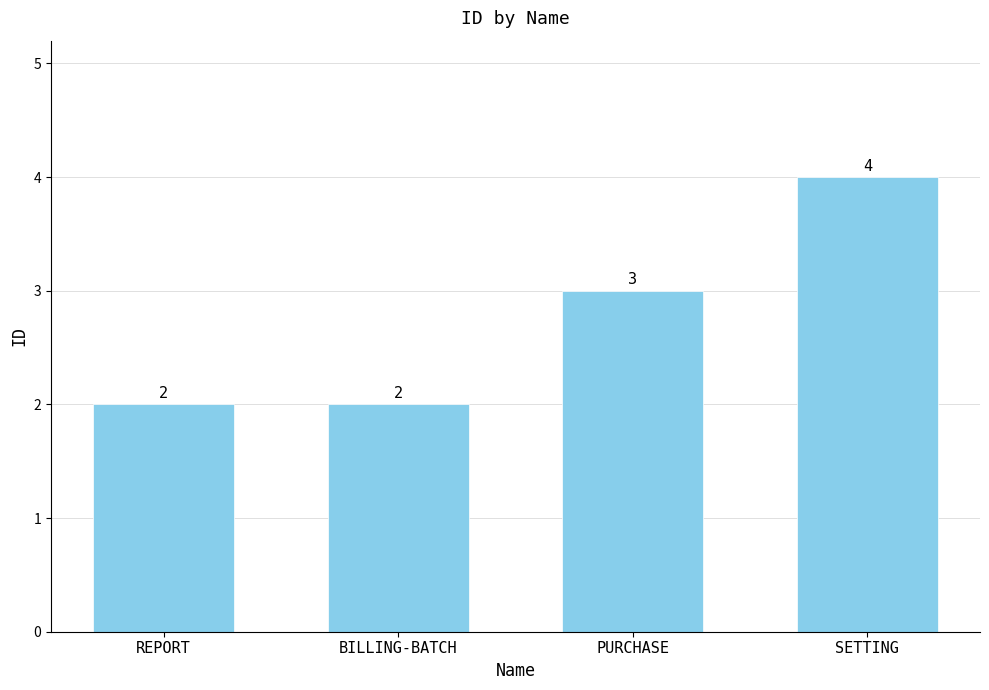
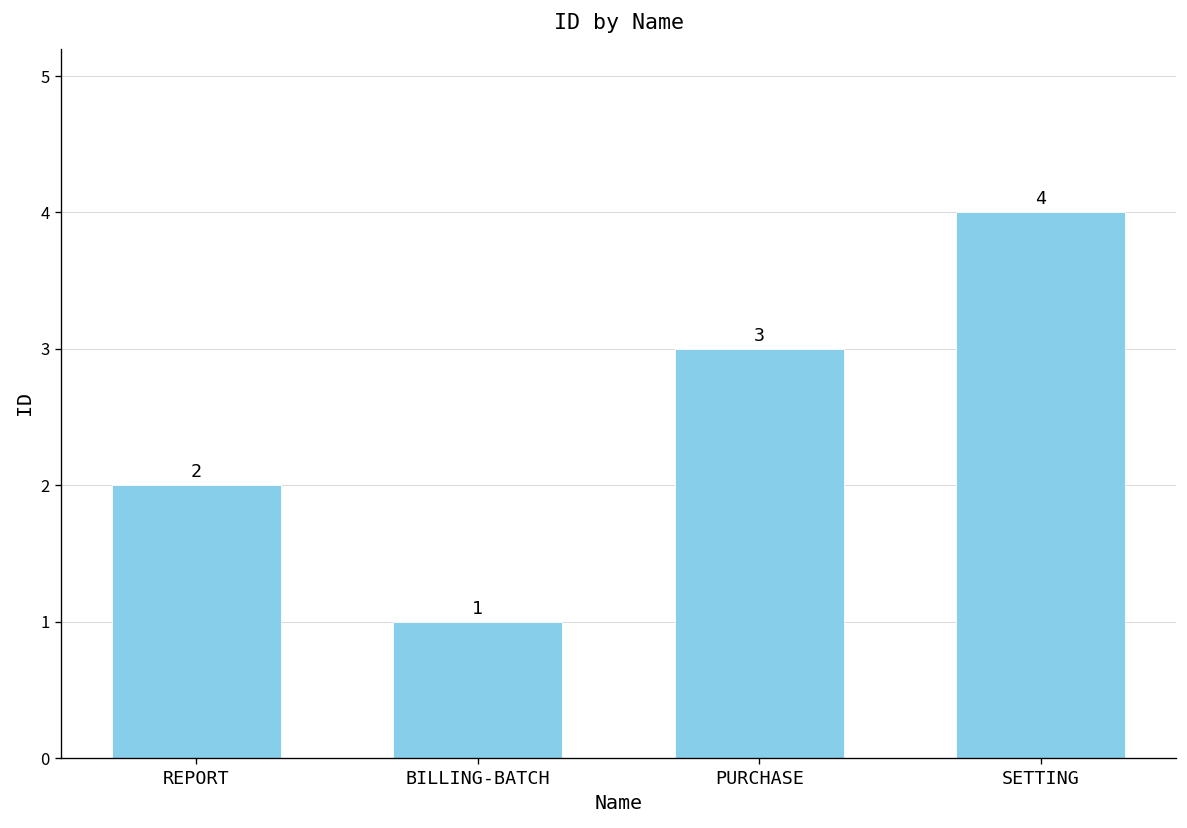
BILLING-BATCH: 2 -> 1
